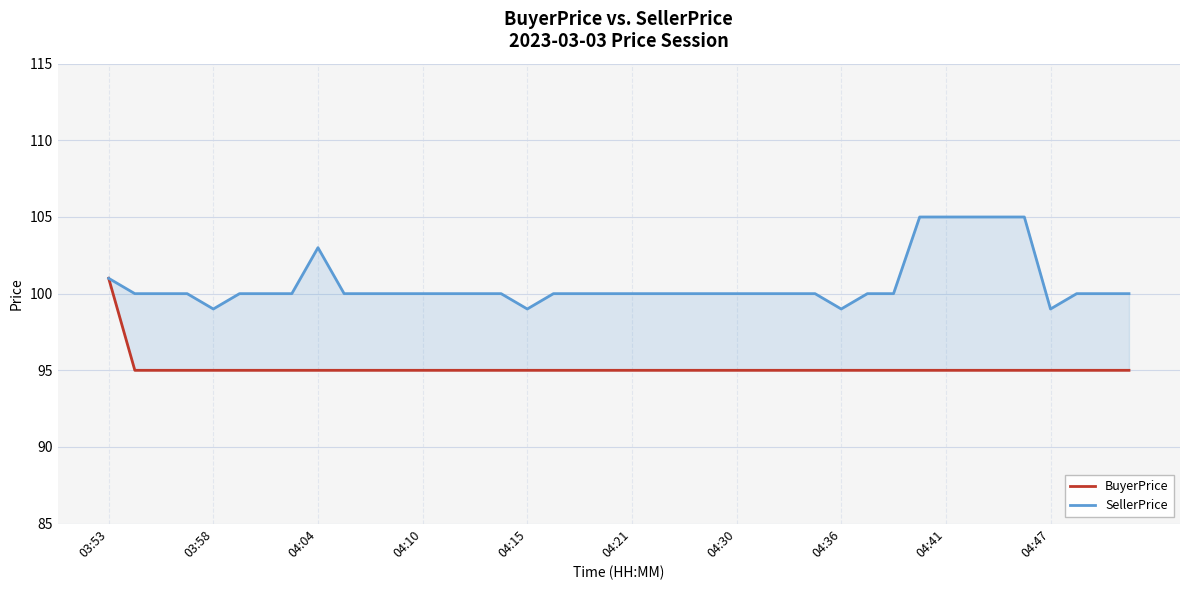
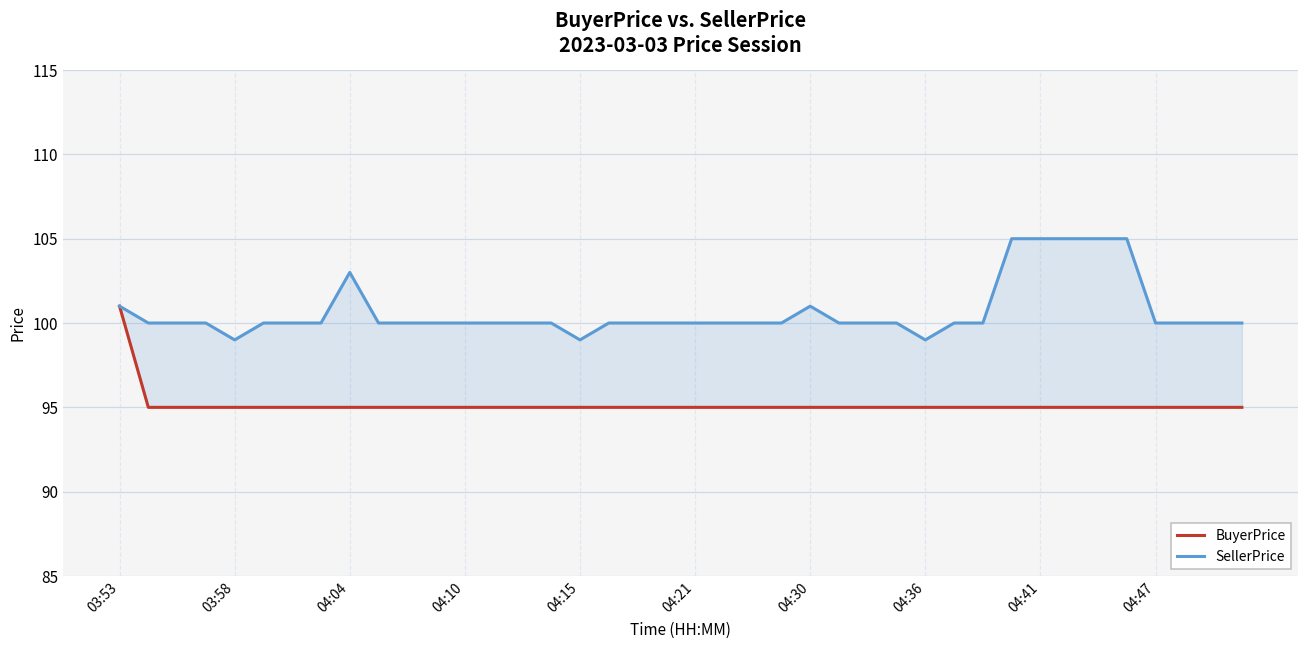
SellerPrice, 04:30: 100 -> 101
SellerPrice, 04:47: 99 -> 100
